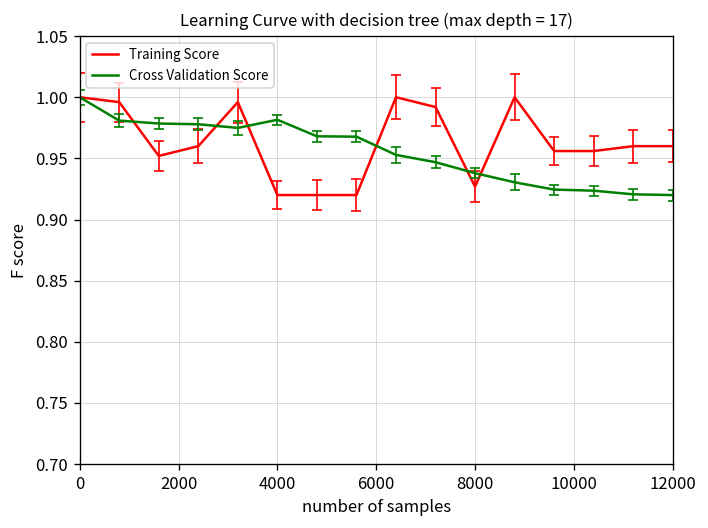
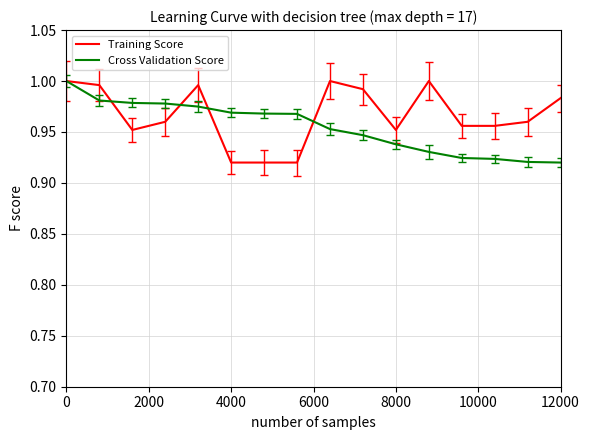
Cross Validation Score, 4000: 0.982 -> 0.969
Training Score, 8000: 0.927 -> 0.952
Training Score, 12000: 0.960 -> 0.983
